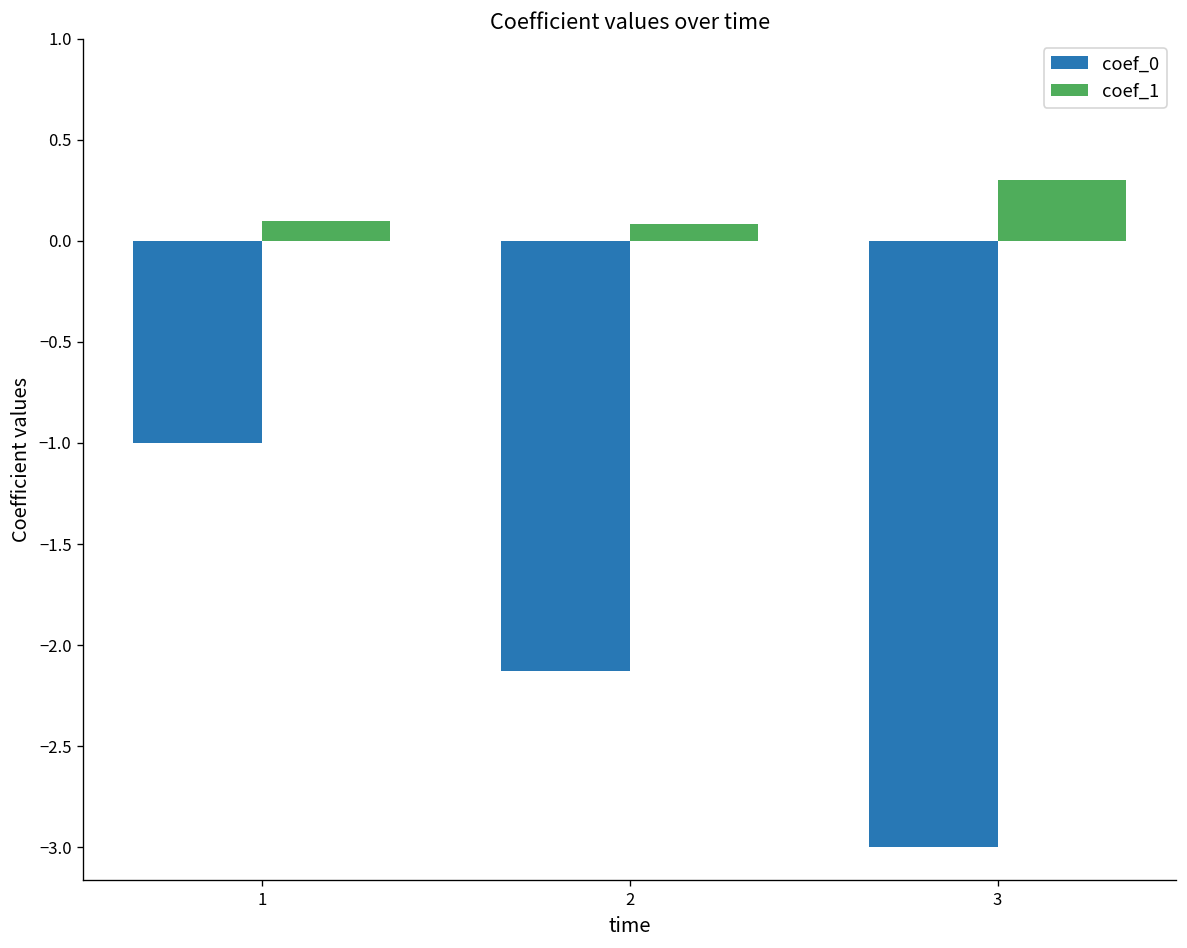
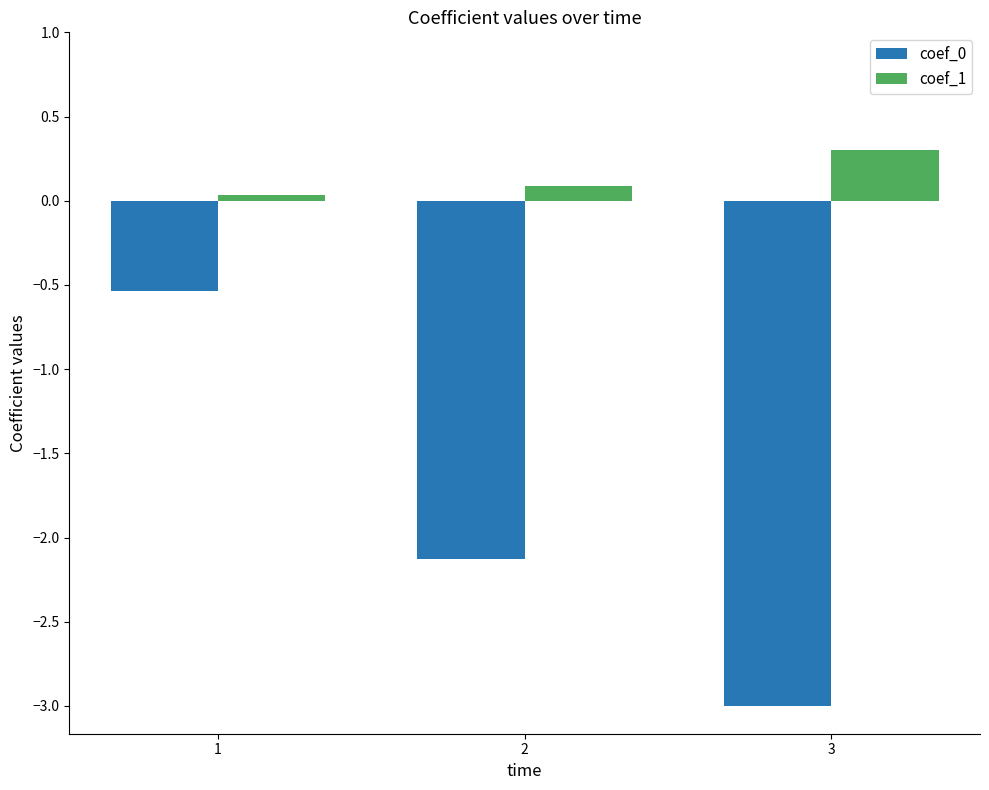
coef_0, 1: -1.00 -> -0.53
coef_1, 1: 0.10 -> 0.03
